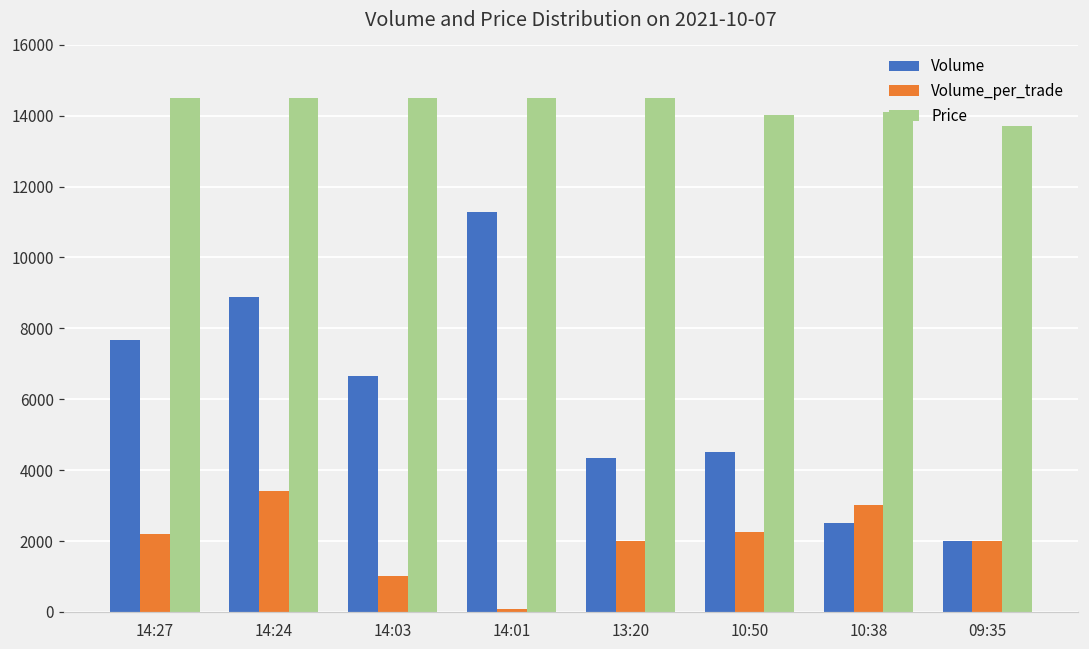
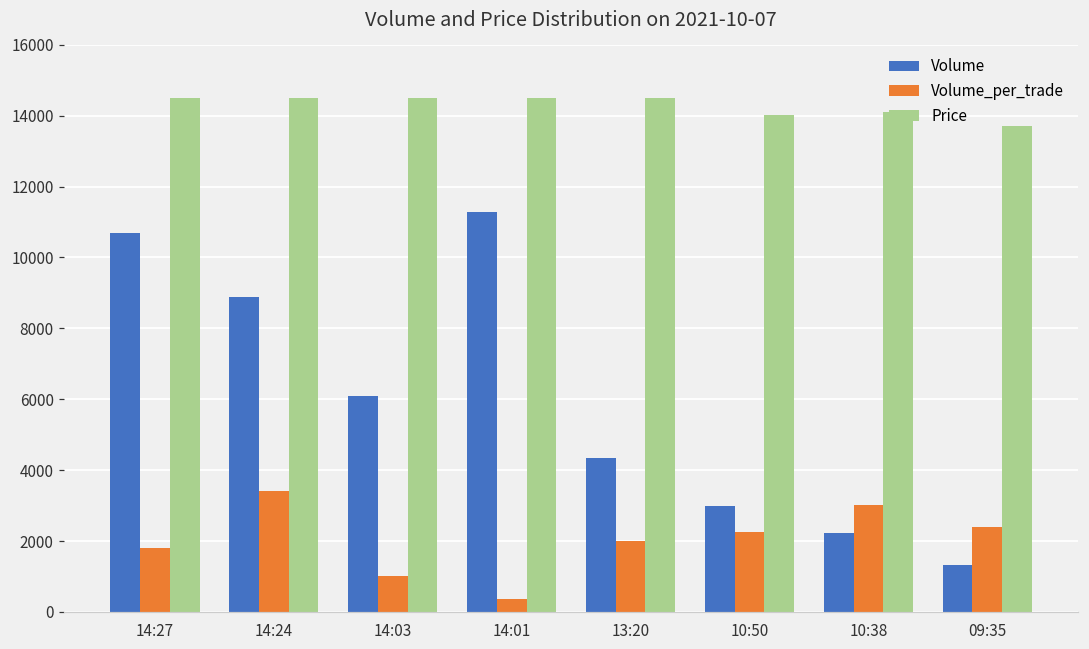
Volume, 14:27: 7700 -> 10700
Volume_per_trade, 14:27: 2200 -> 1800
Volume, 14:03: 6700 -> 6100
Volume_per_trade, 14:01: 100 -> 400
Volume, 10:50: 4500 -> 3000
Volume, 10:38: 2500 -> 2200
Volume, 09:35: 2000 -> 1300
Volume_per_trade, 09:35: 2000 -> 2400
